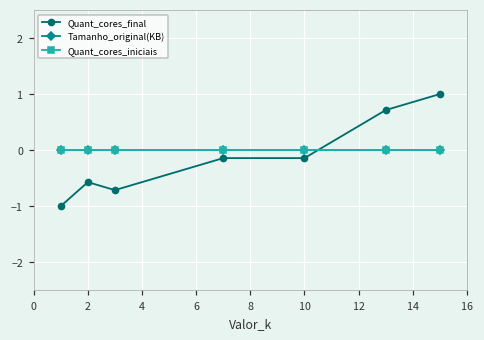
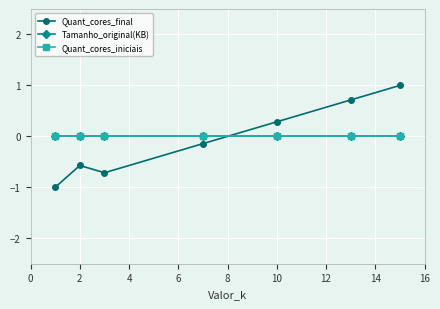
Quant_cores_final, 10: -0.1 -> 0.3
